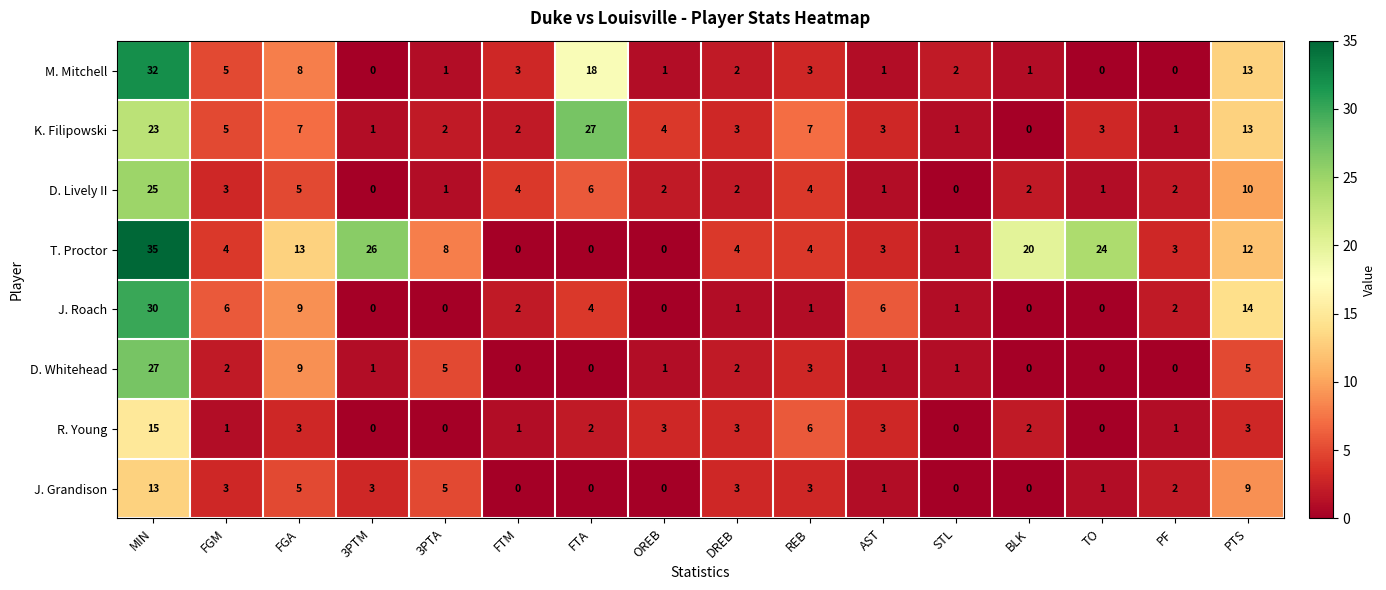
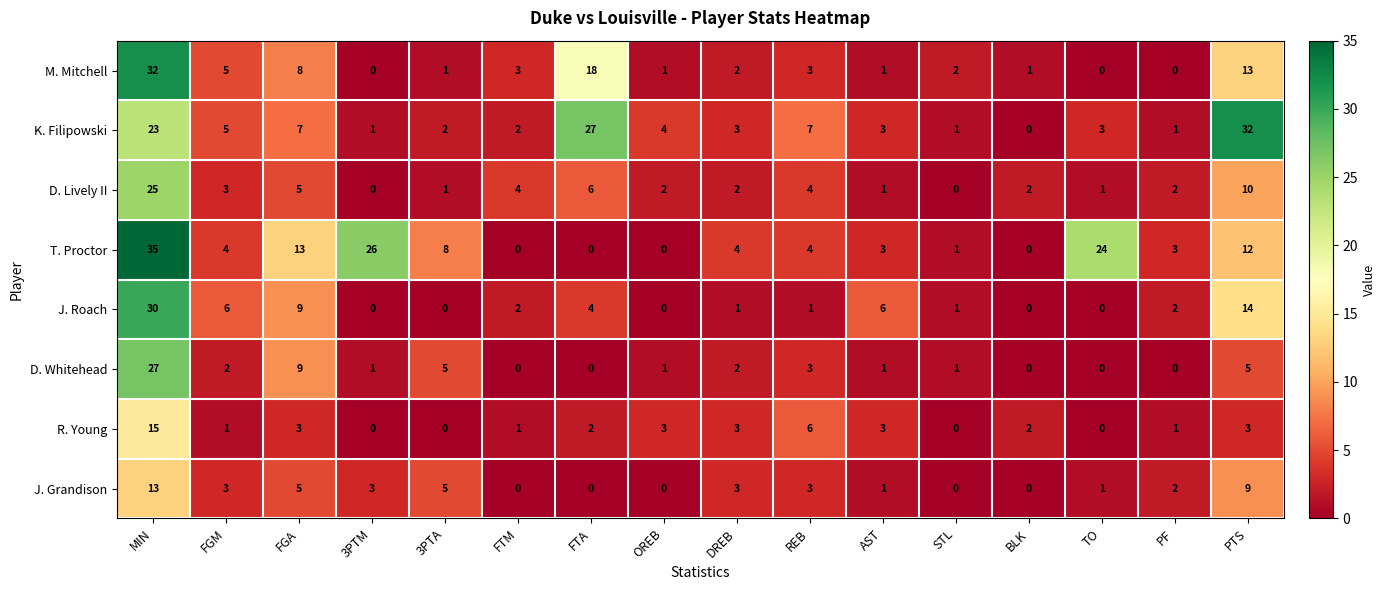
K. Filipowski, PTS: 13 -> 32
T. Proctor, BLK: 20 -> 0
